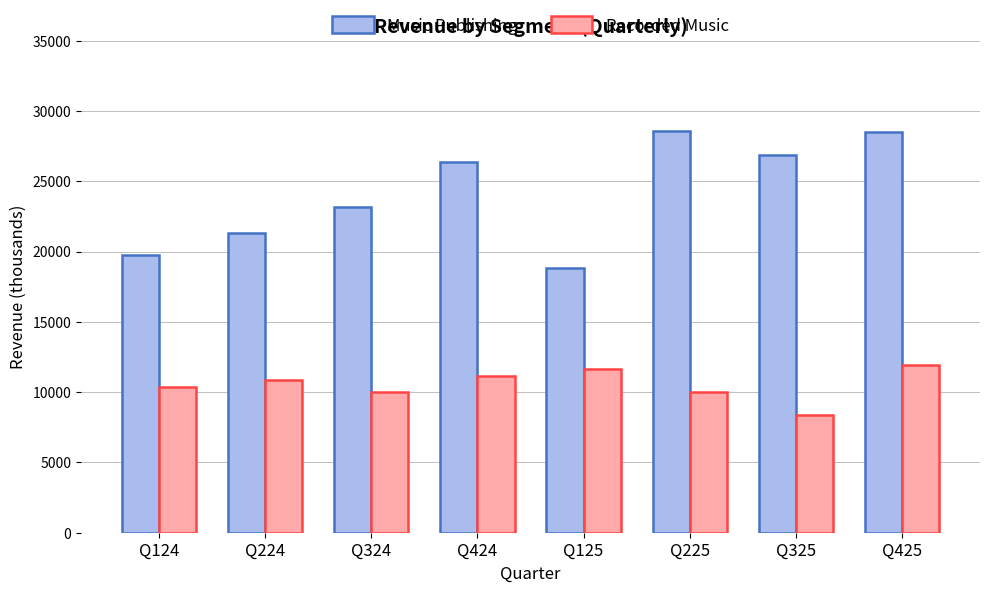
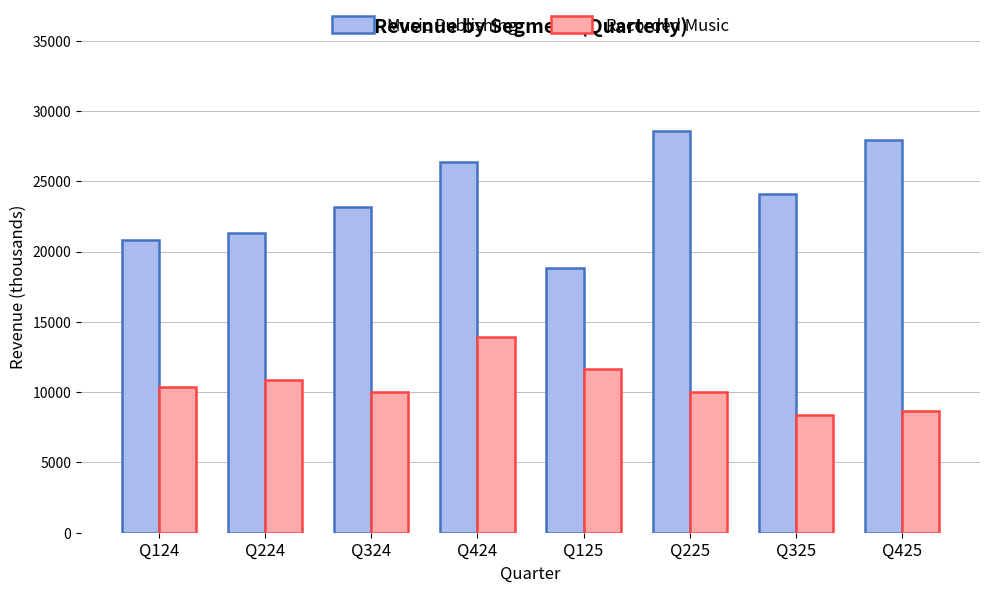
Music Publishing, Q124: 19800 -> 20800
Recorded Music, Q424: 11200 -> 13900
Music Publishing, Q325: 26900 -> 24100
Music Publishing, Q425: 28500 -> 27900
Recorded Music, Q425: 12000 -> 8700
